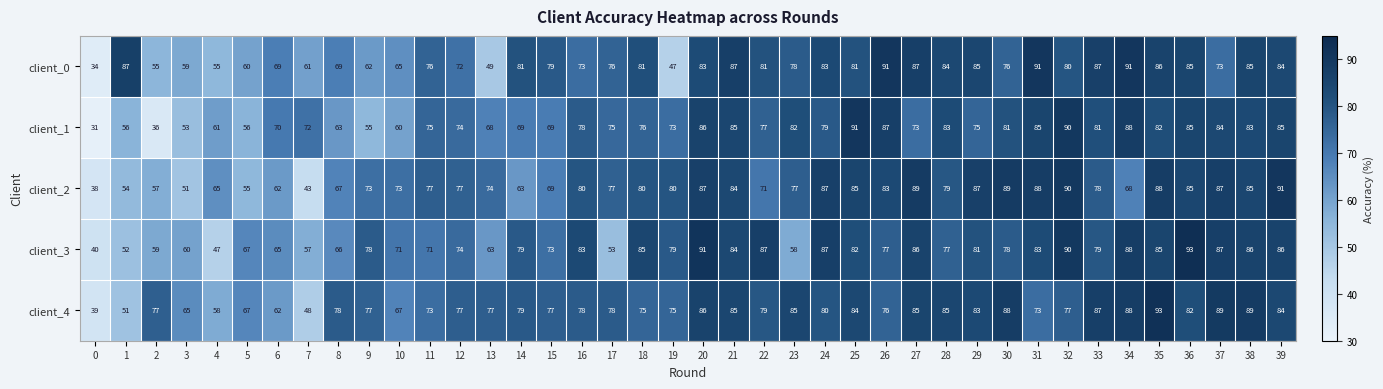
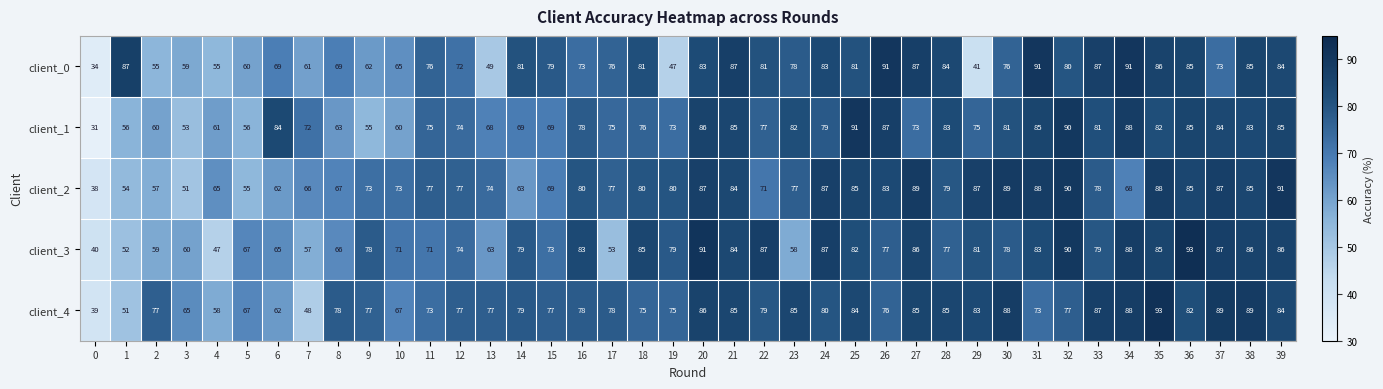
client_0, 29: 85 -> 41
client_1, 2: 36 -> 60
client_1, 6: 70 -> 84
client_2, 7: 43 -> 66
